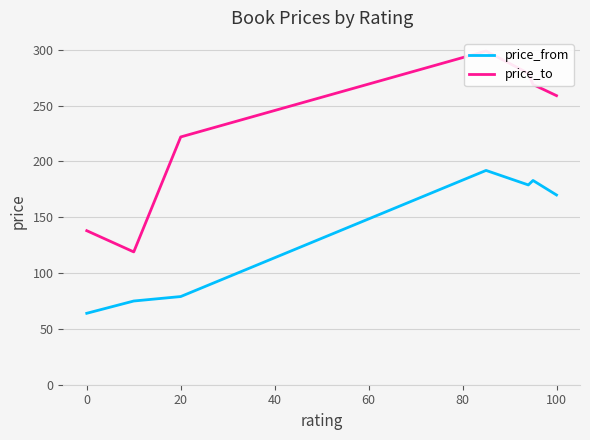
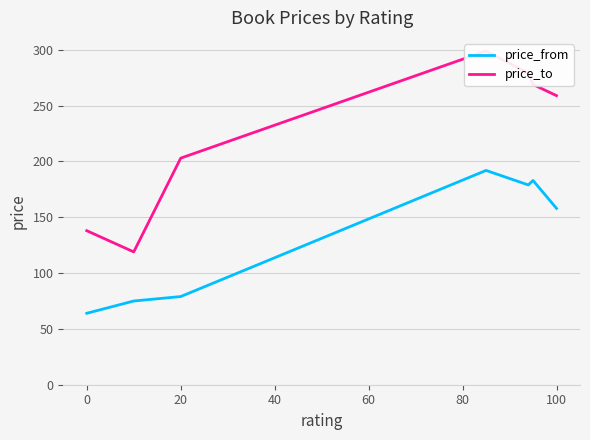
price_to, 20: 222 -> 203
price_from, 100: 170 -> 158
